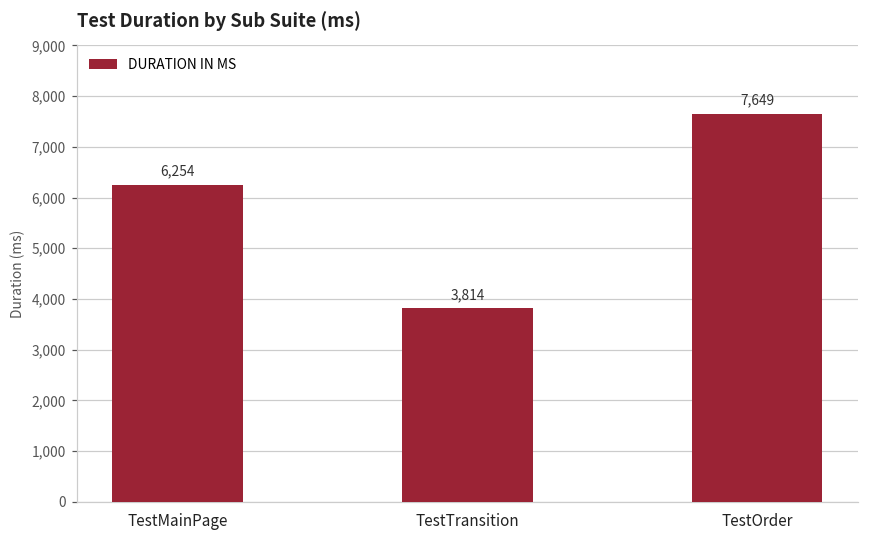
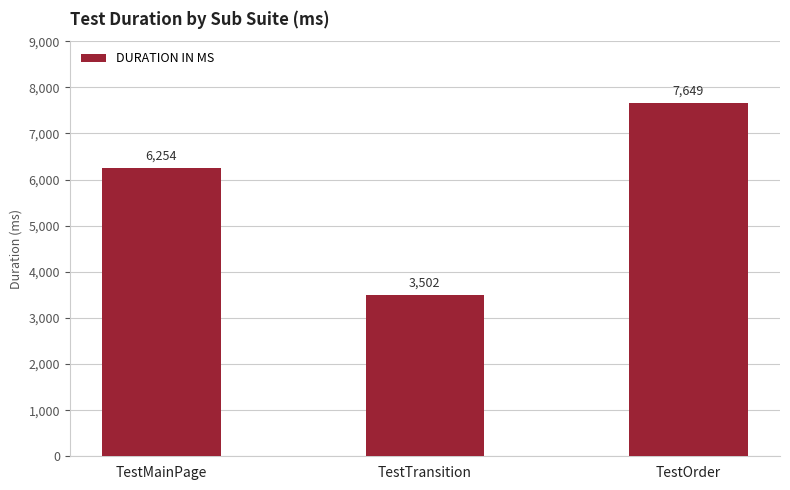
TestTransition: 3,814 -> 3,502
